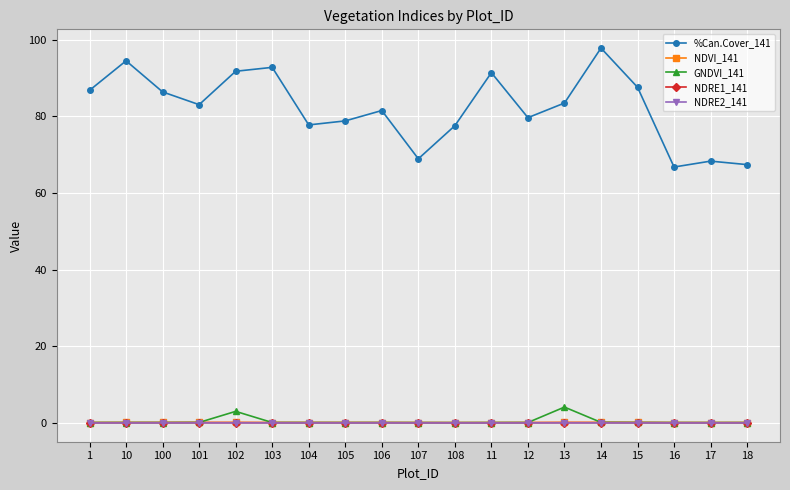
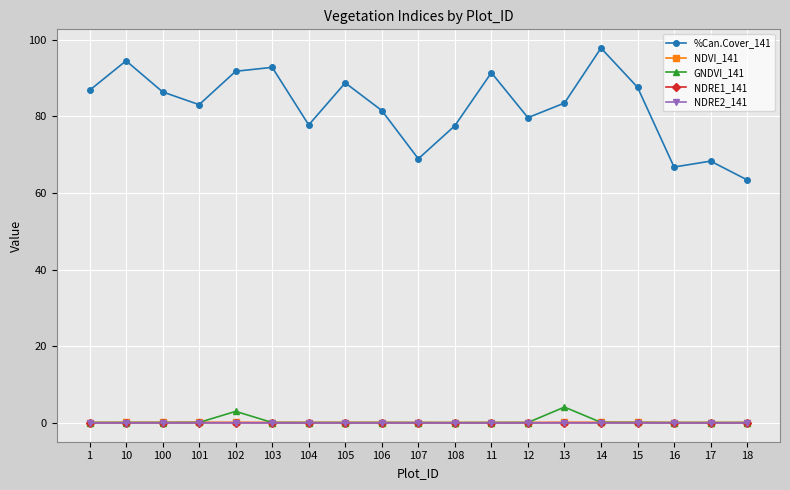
%Can.Cover_141, 105: 79 -> 89
%Can.Cover_141, 18: 67 -> 63
